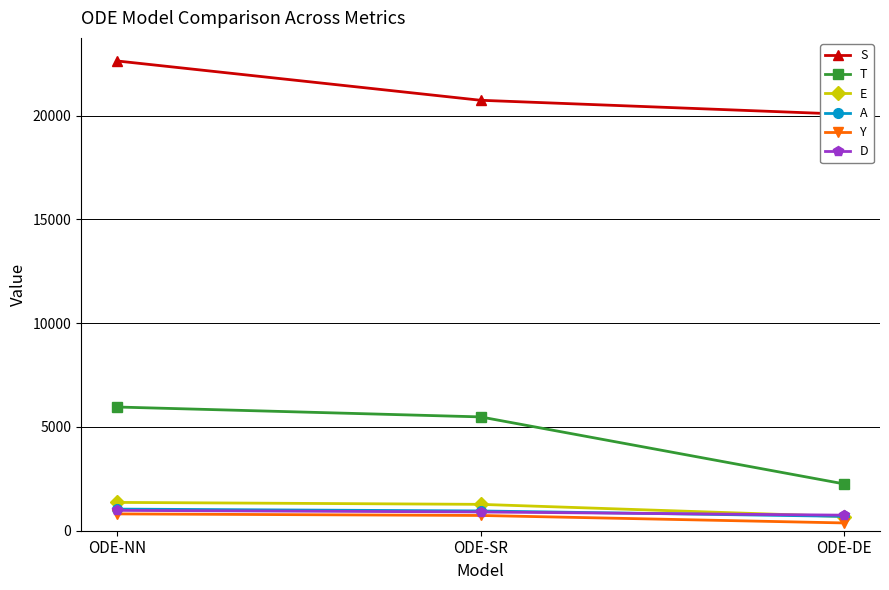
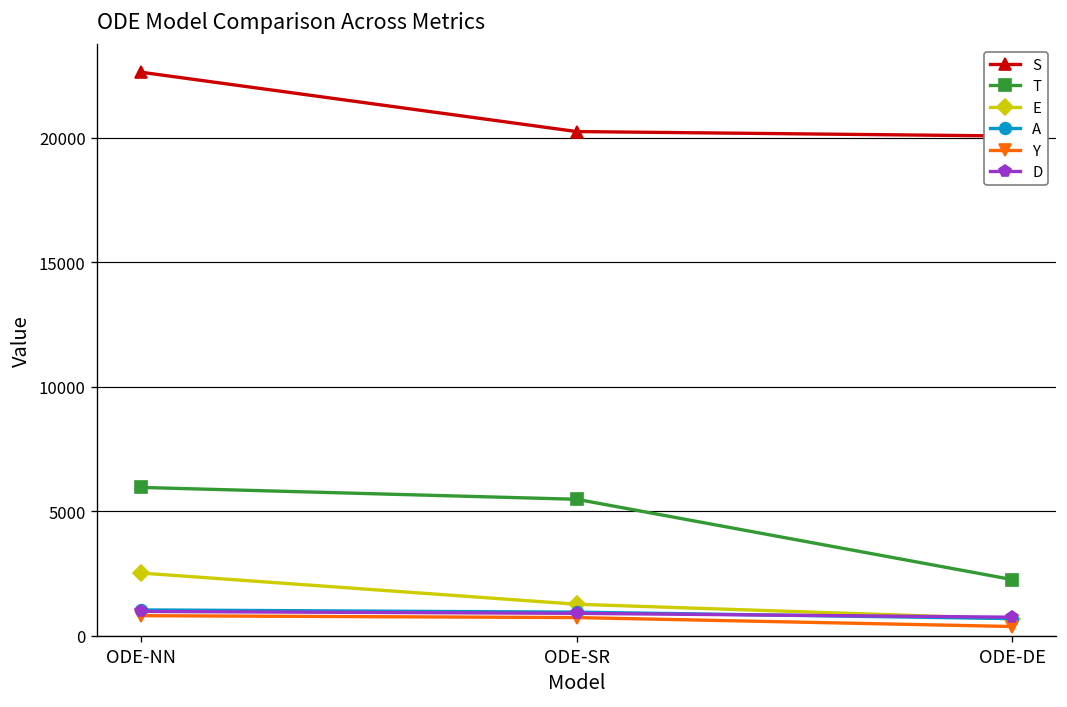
E, ODE-NN: 1400 -> 2500
S, ODE-SR: 20700 -> 20200
